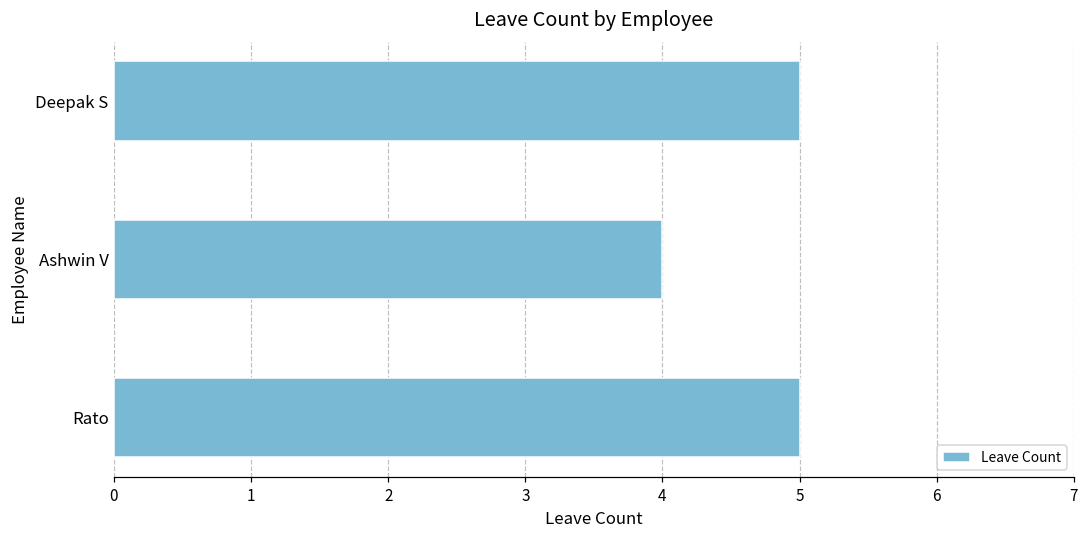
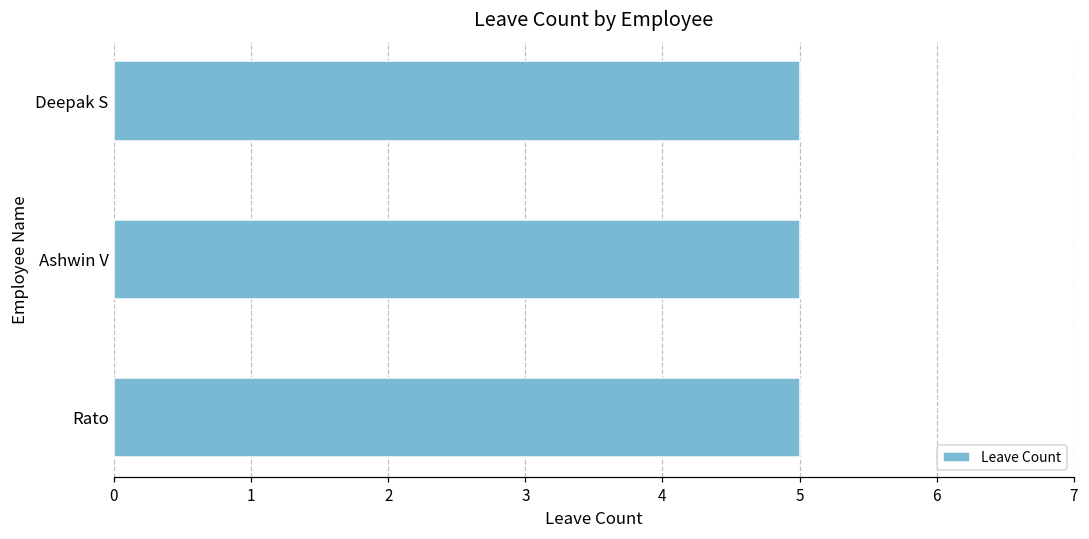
Ashwin V: 4 -> 5
